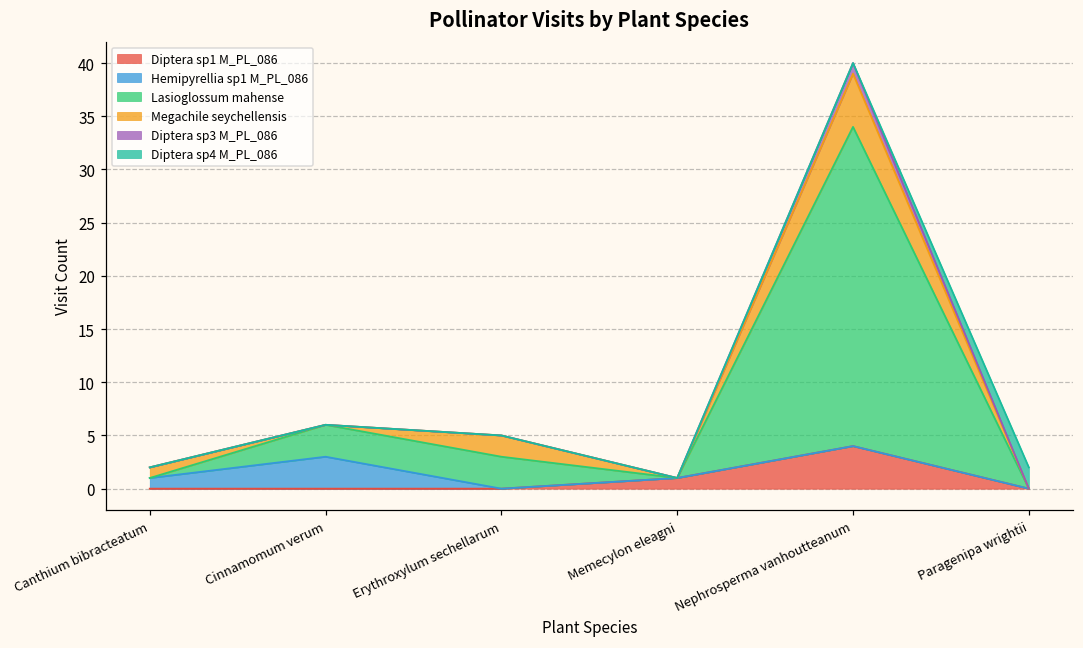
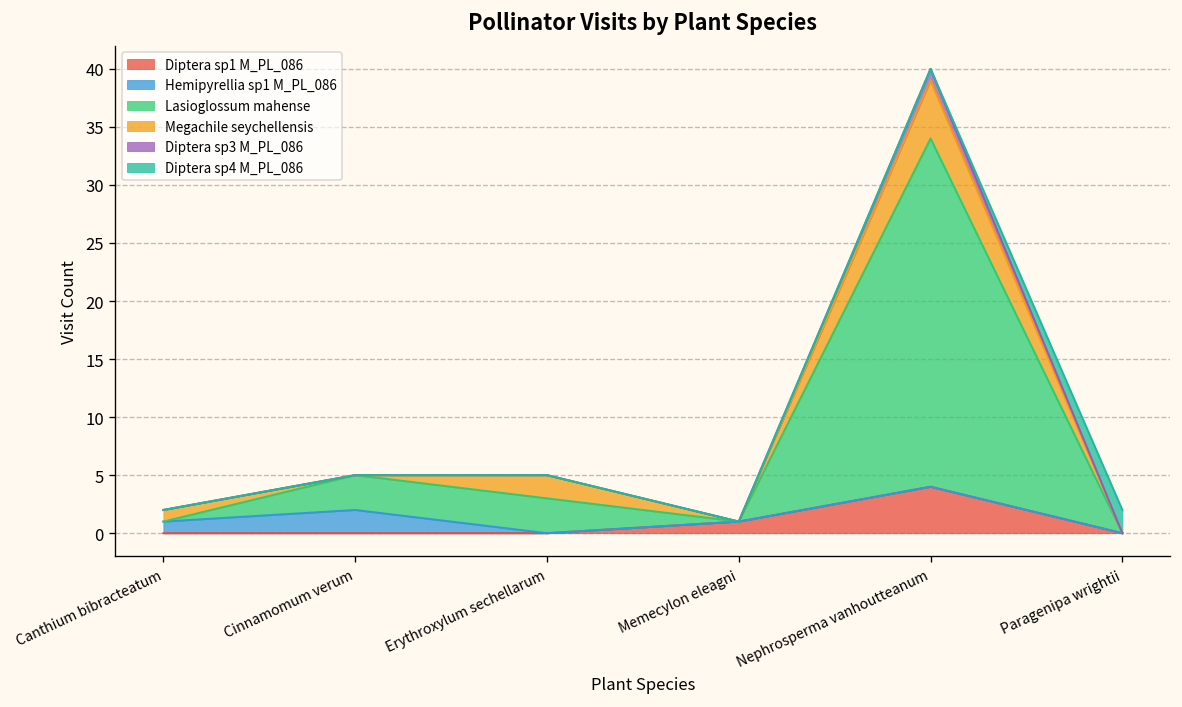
Hemipyrellia sp1 M_PL_086, Cinnamomum verum: 3 -> 2
